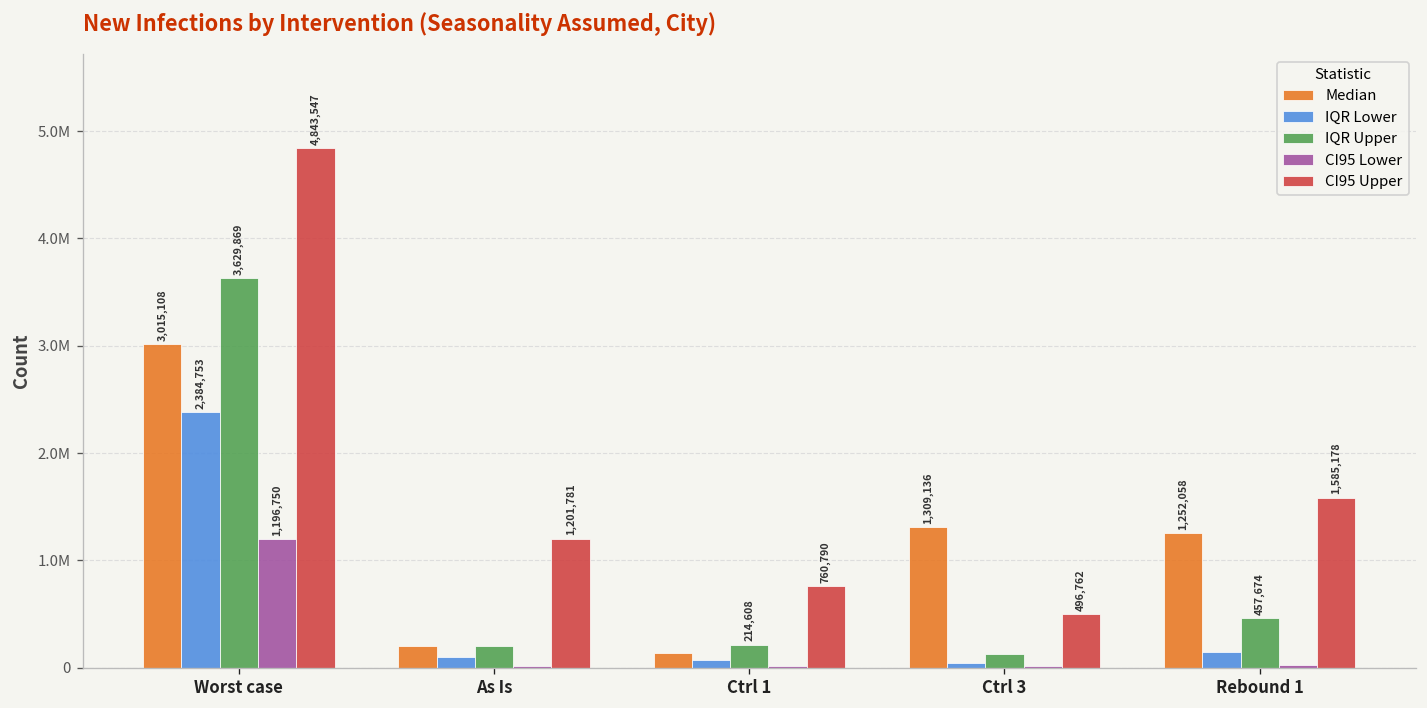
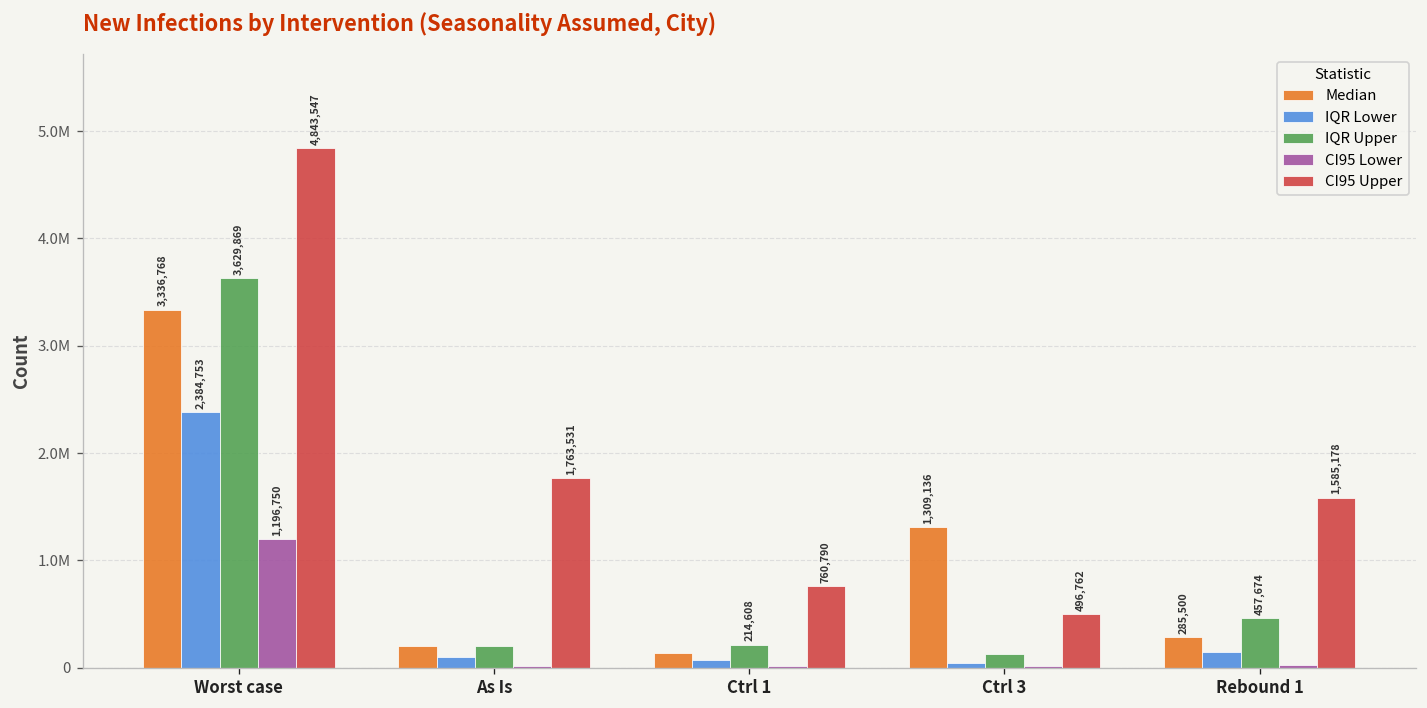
Median, Worst case: 3,015,108 -> 3,336,768
CI95 Upper, As Is: 1,201,781 -> 1,763,531
Median, Rebound 1: 1,252,058 -> 285,500
